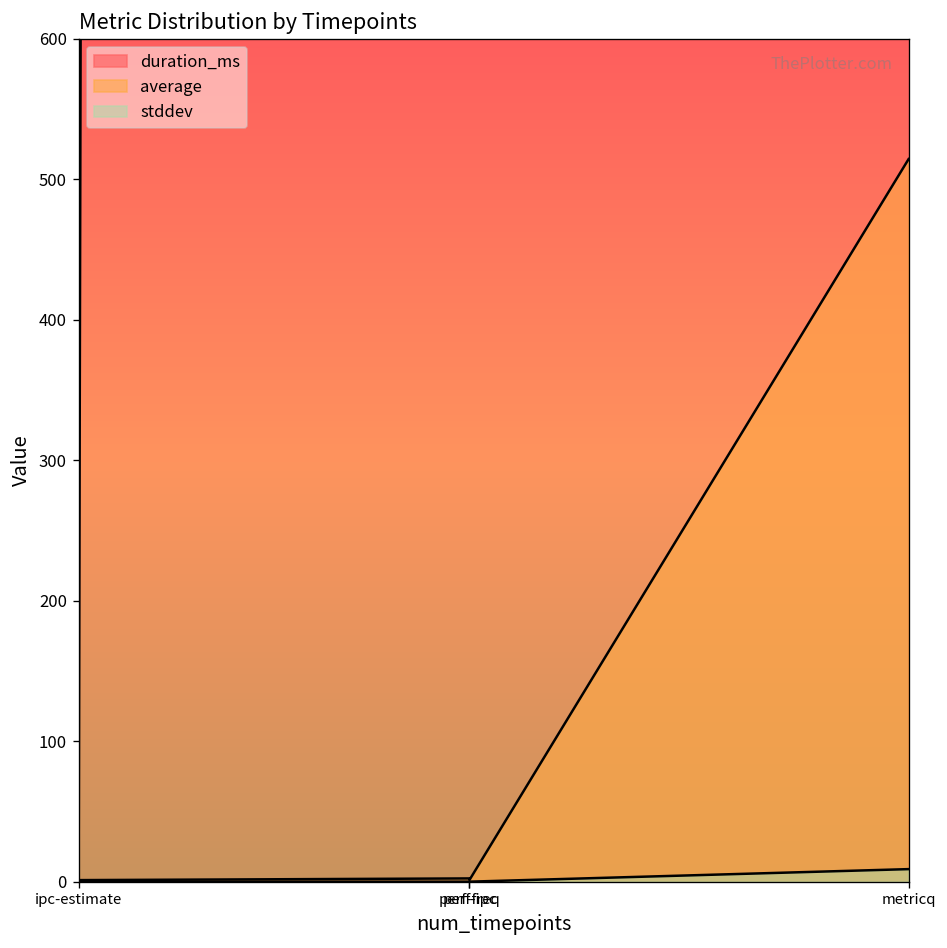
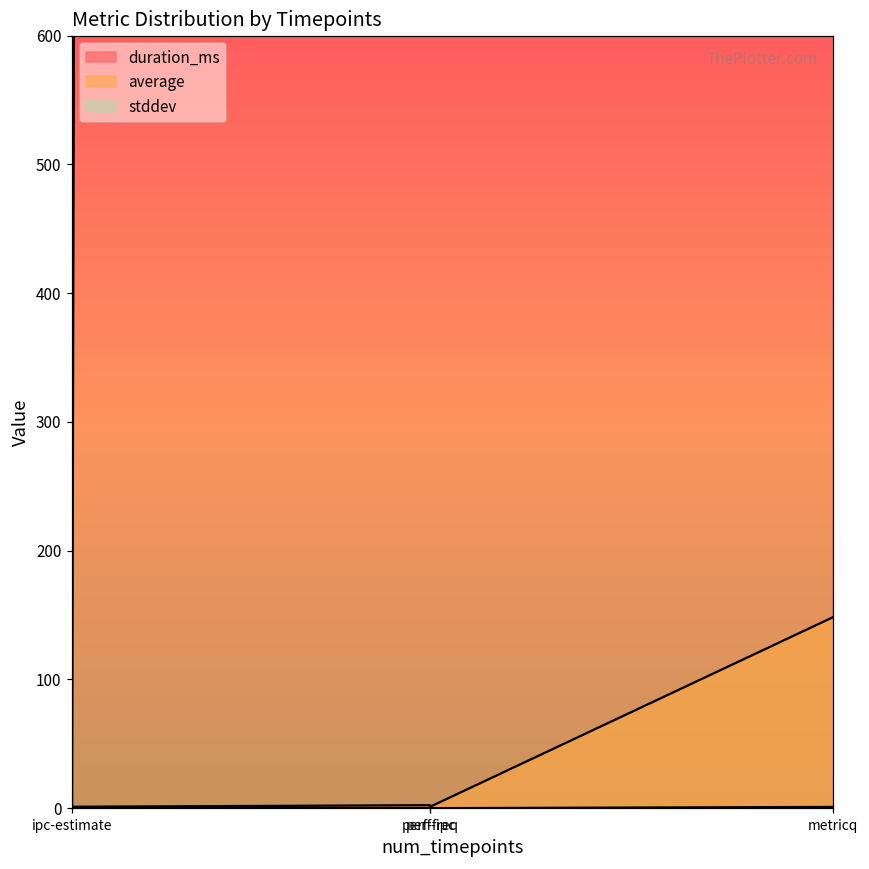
average, metricq: 514 -> 148
stddev, metricq: 9 -> 1
